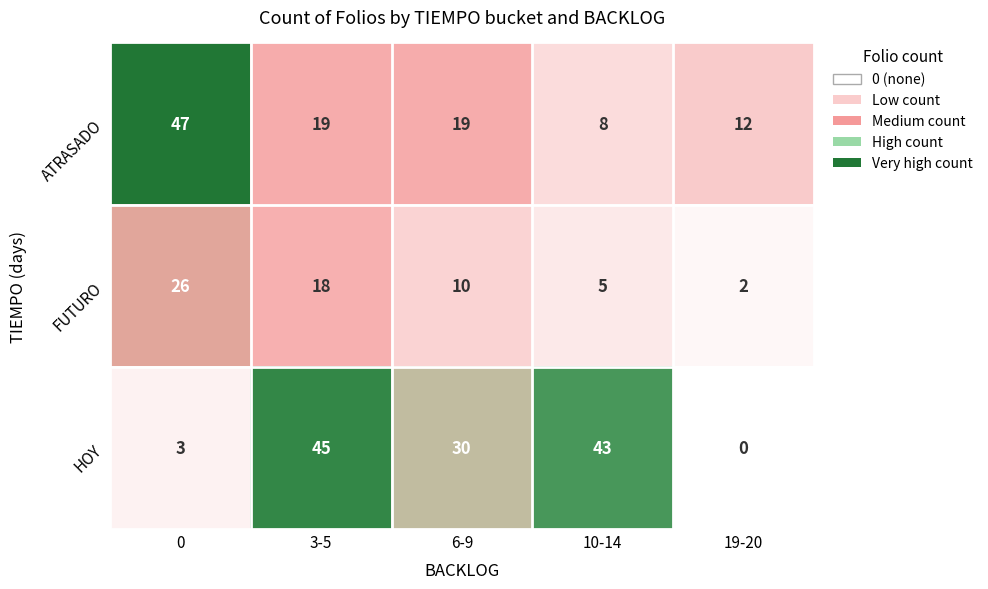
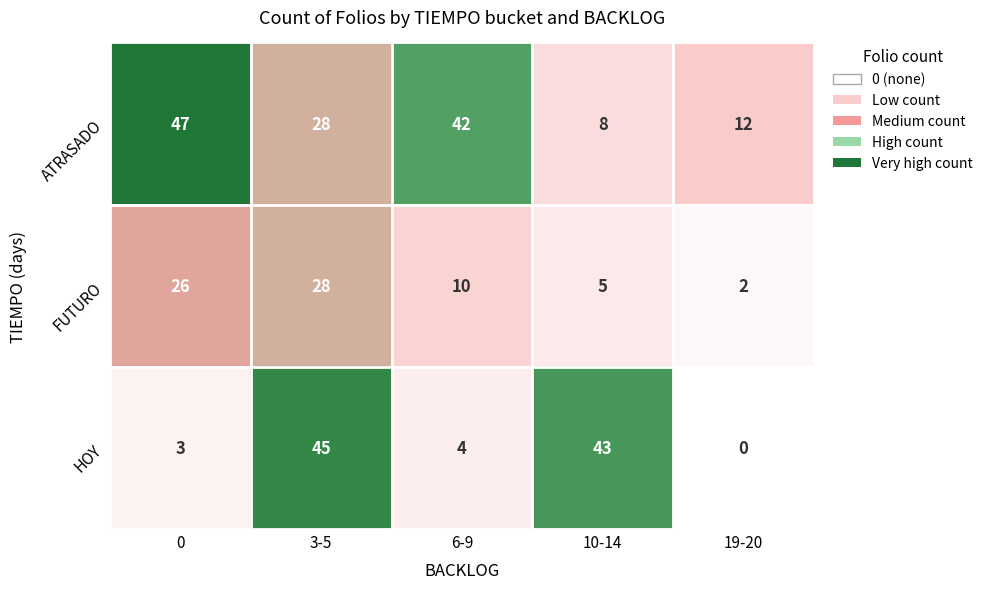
ATRASADO, 3-5: 19 -> 28
ATRASADO, 6-9: 19 -> 42
FUTURO, 3-5: 18 -> 28
HOY, 6-9: 30 -> 4
